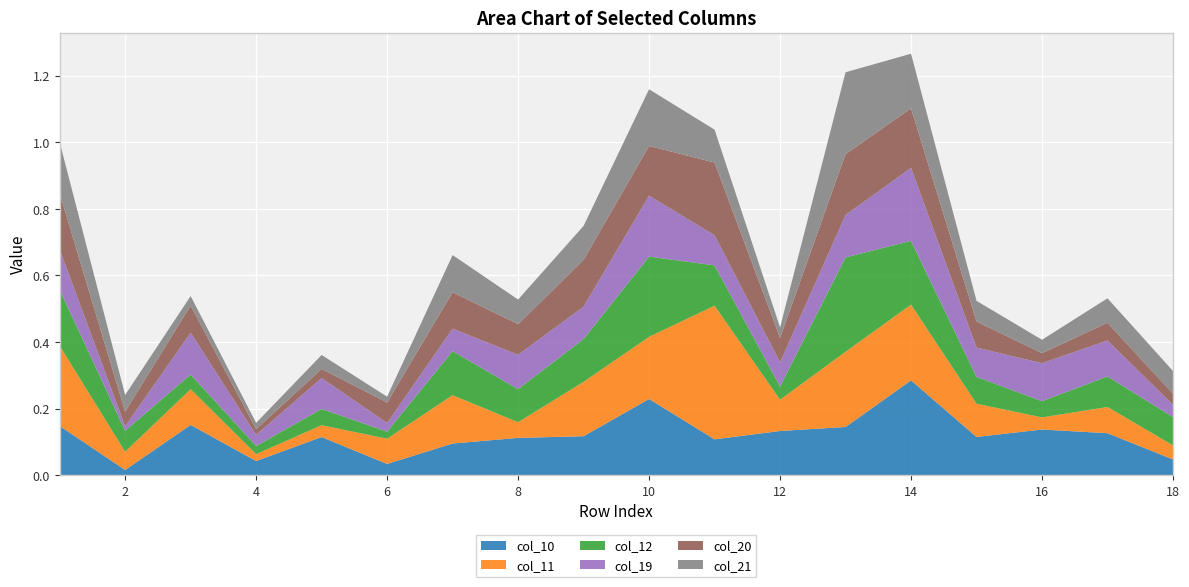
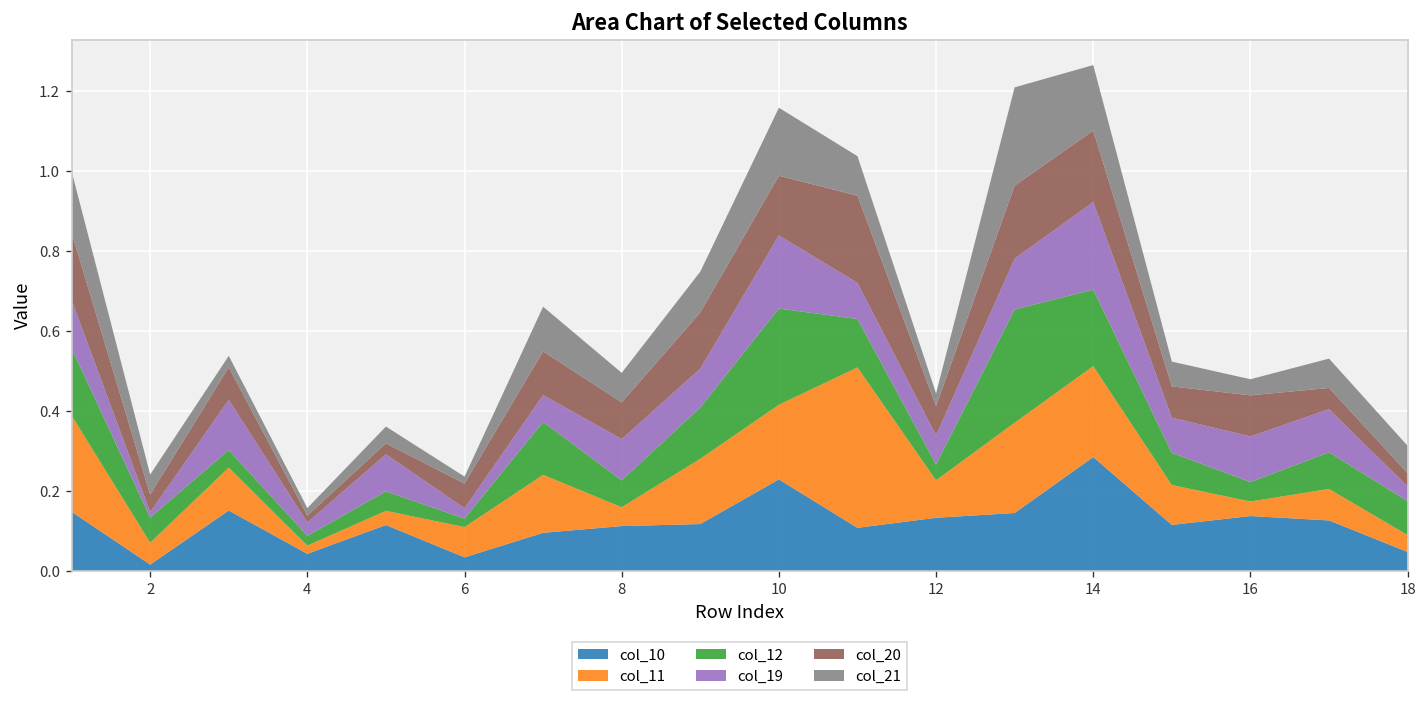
col_12, 8: 0.10 -> 0.07
col_20, 16: 0.03 -> 0.10
